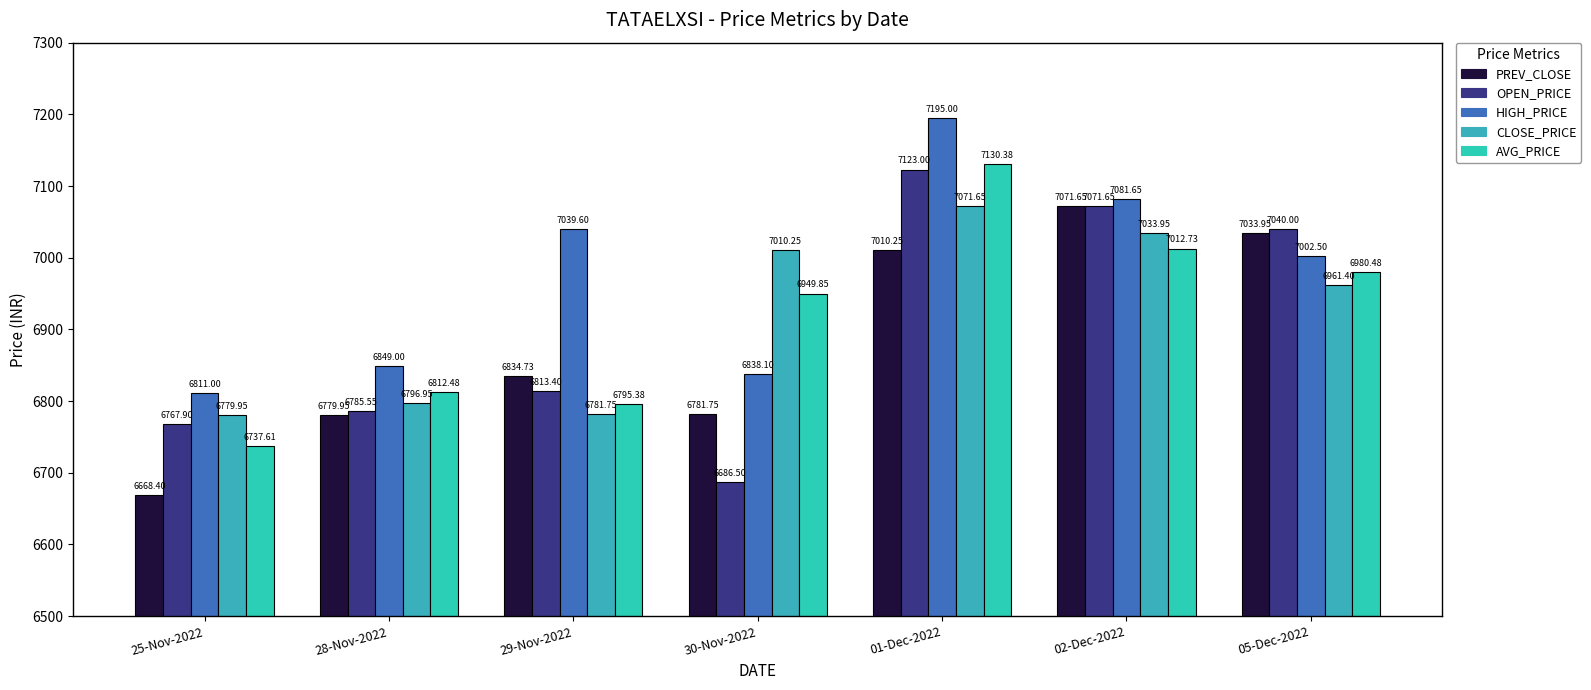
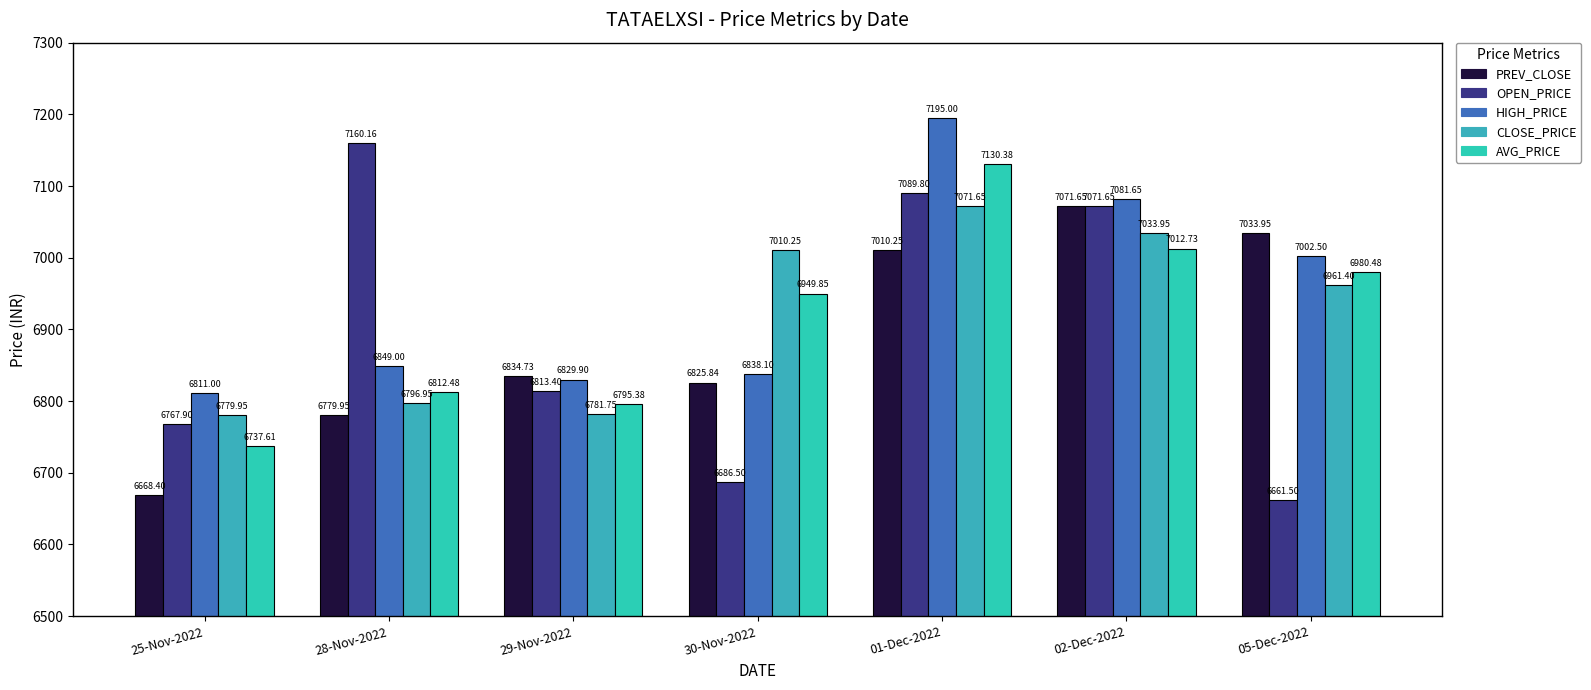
OPEN_PRICE, 28-Nov-2022: 6785.55 -> 7160.16
HIGH_PRICE, 29-Nov-2022: 7039.60 -> 6829.90
PREV_CLOSE, 30-Nov-2022: 6781.75 -> 6825.84
OPEN_PRICE, 01-Dec-2022: 7123.00 -> 7089.80
OPEN_PRICE, 05-Dec-2022: 7040.00 -> 6661.50
